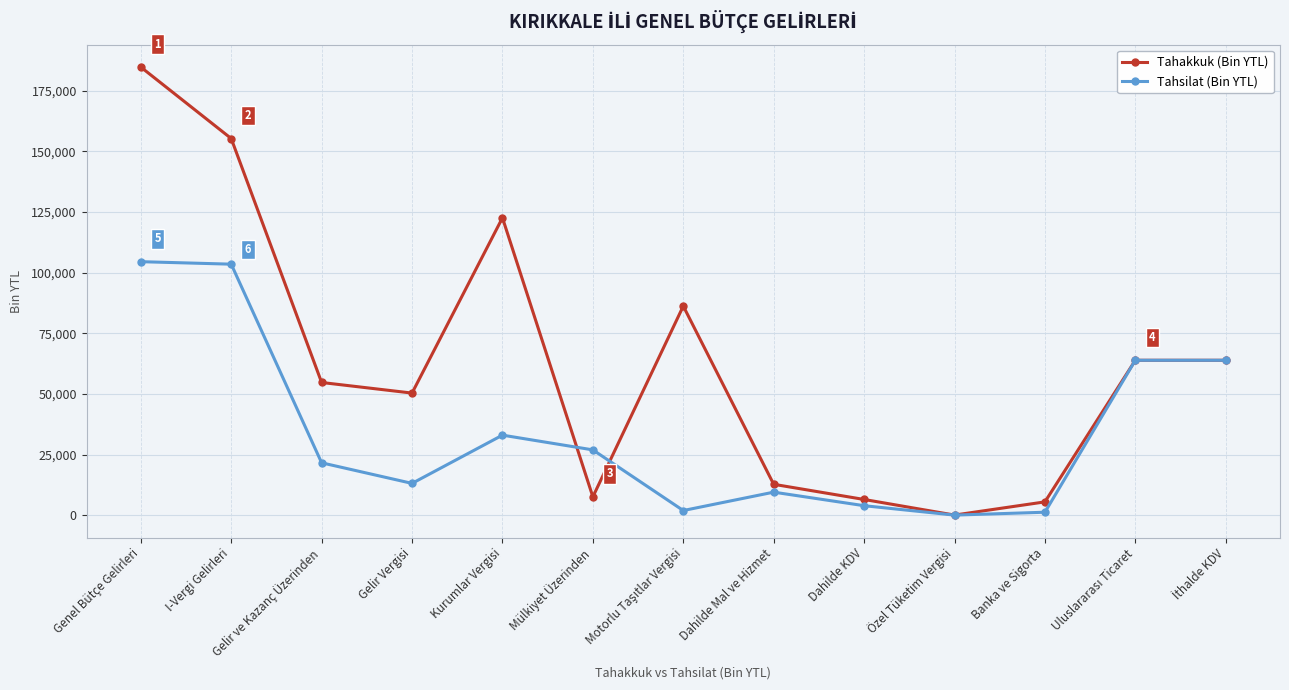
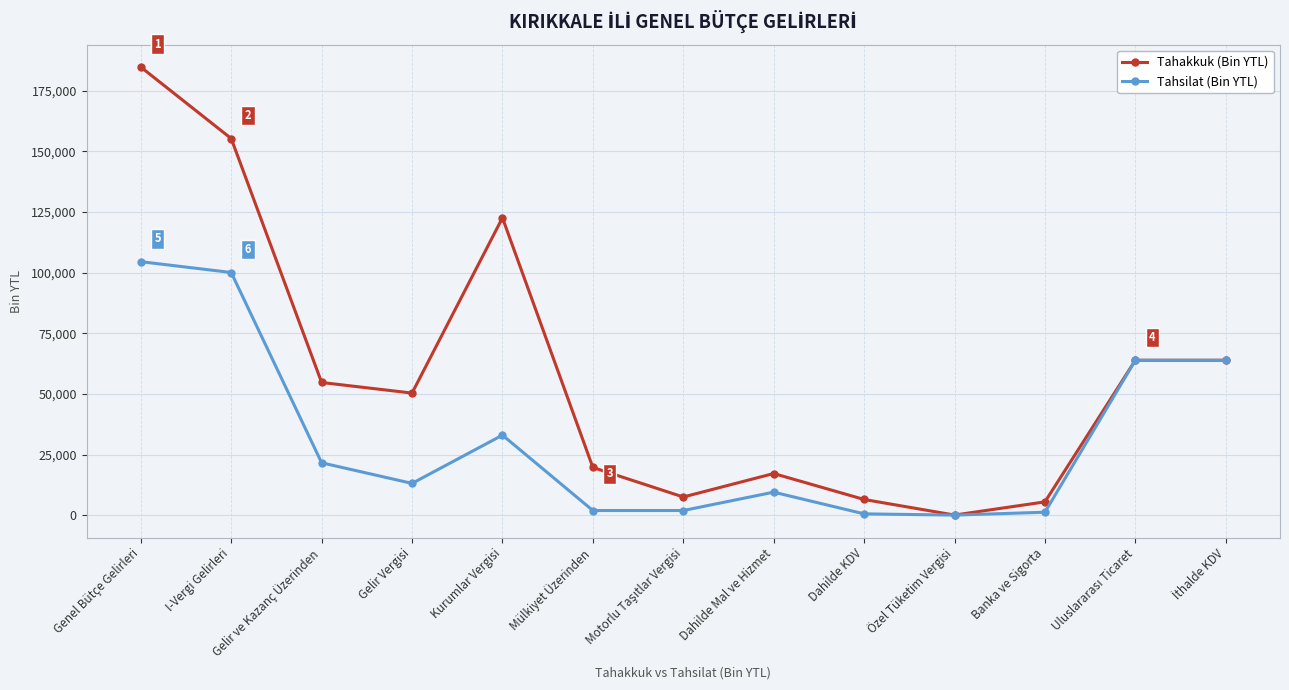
Tahsilat (Bin YTL), I-Vergi Gelirleri: 103,000 -> 100,000
Tahakkuk (Bin YTL), Mülkiyet Üzerinden: 8,000 -> 20,000
Tahsilat (Bin YTL), Mülkiyet Üzerinden: 27,000 -> 2,000
Tahakkuk (Bin YTL), Motorlu Taşıtlar Vergisi: 86,000 -> 7,000
Tahakkuk (Bin YTL), Dahilde Mal ve Hizmet: 13,000 -> 17,000
Tahsilat (Bin YTL), Dahilde KDV: 4,000 -> 1,000
